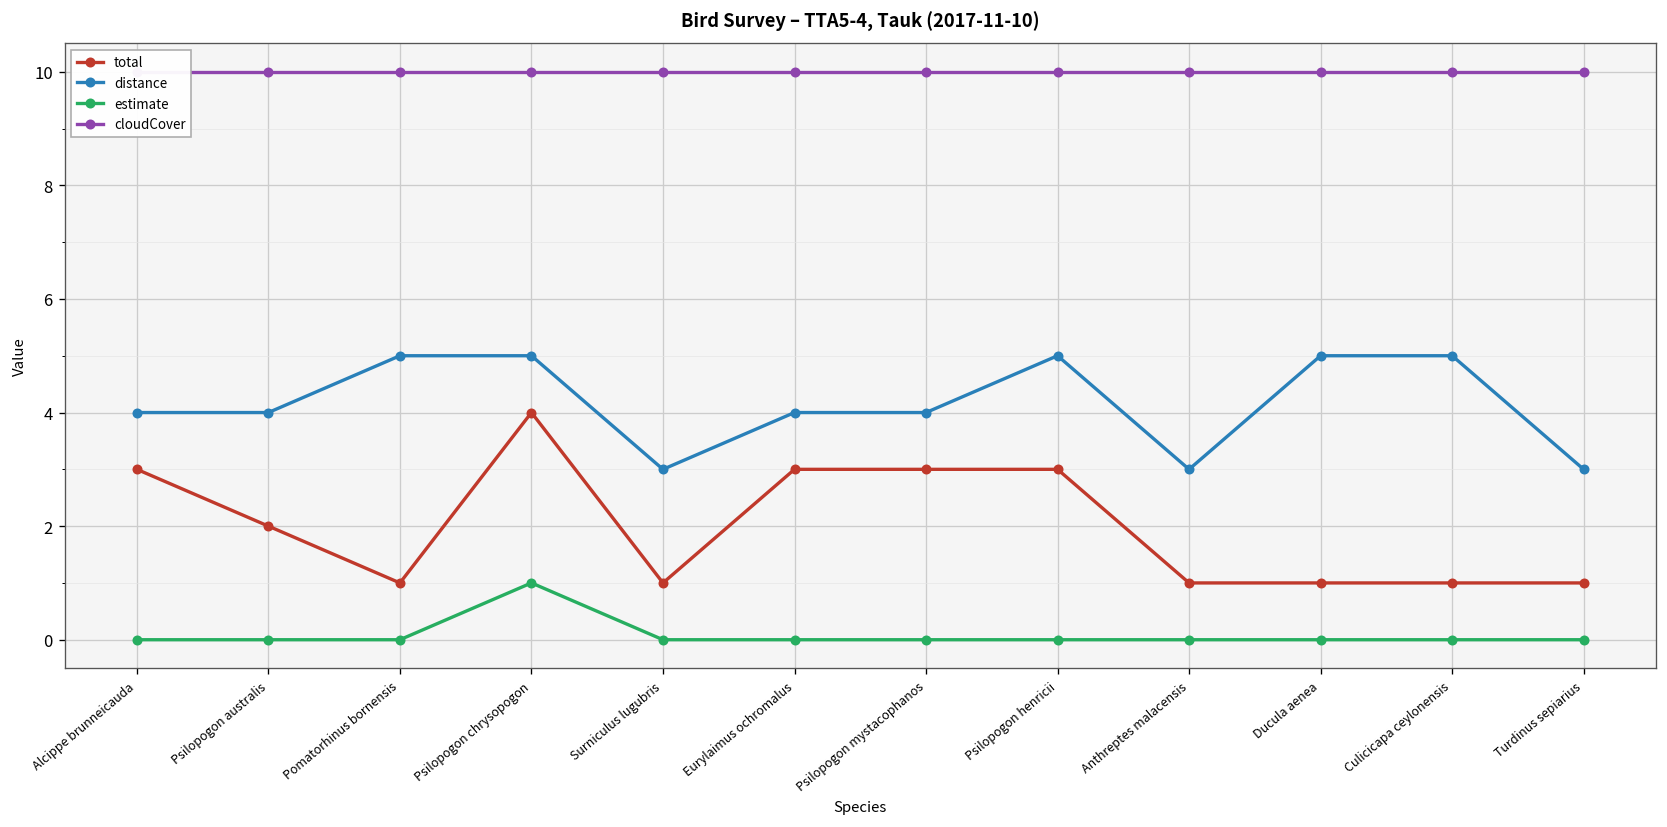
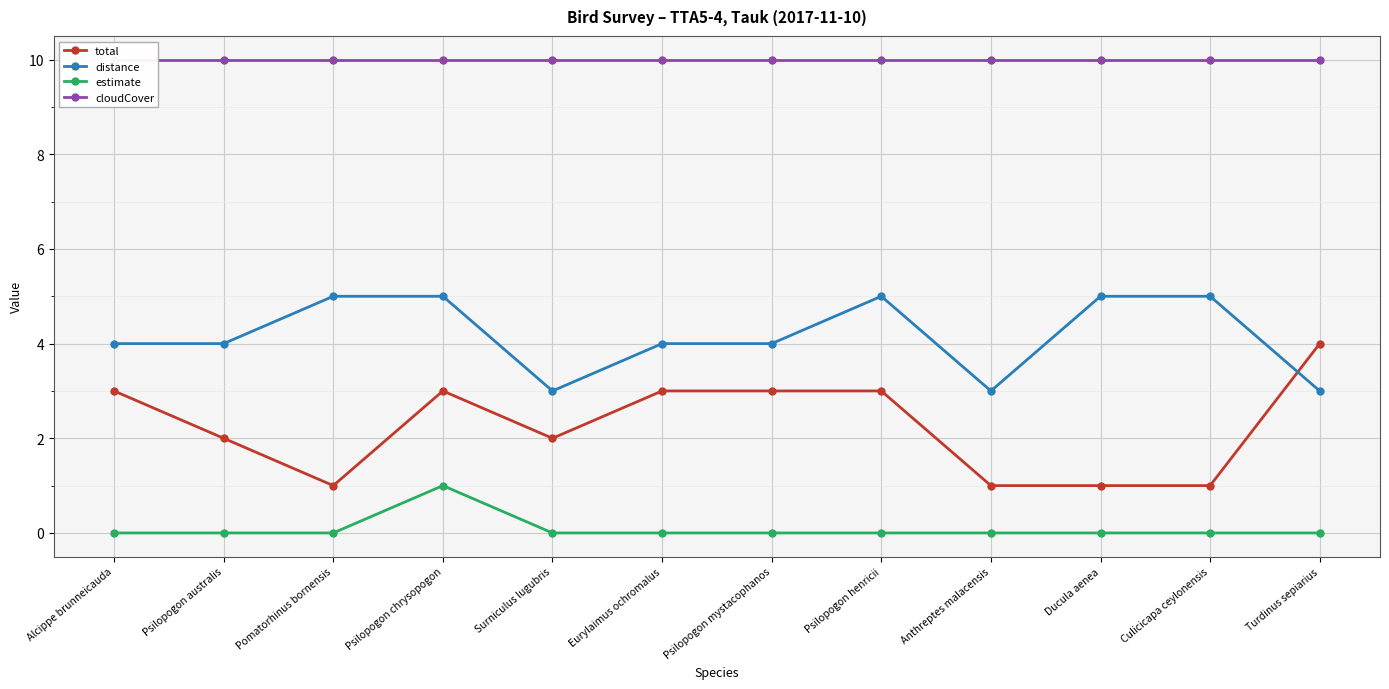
total, Psilopogon chrysopogon: 4 -> 3
total, Surniculus lugubris: 1 -> 2
total, Turdinus sepiarius: 1 -> 4
